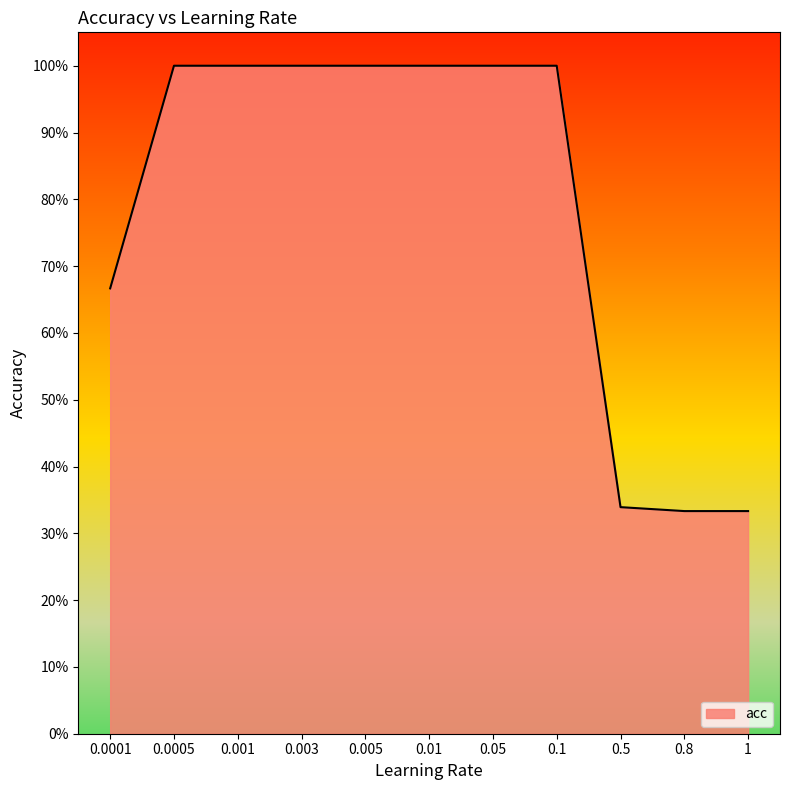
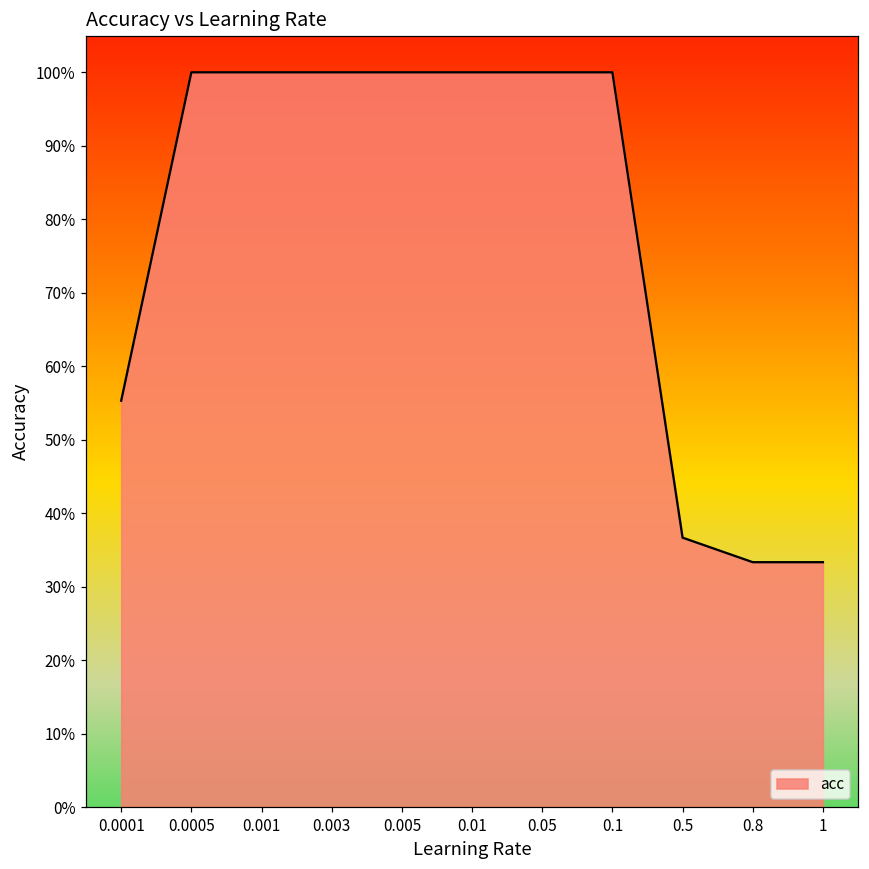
0.0001: 67% -> 55%
0.5: 34% -> 37%
